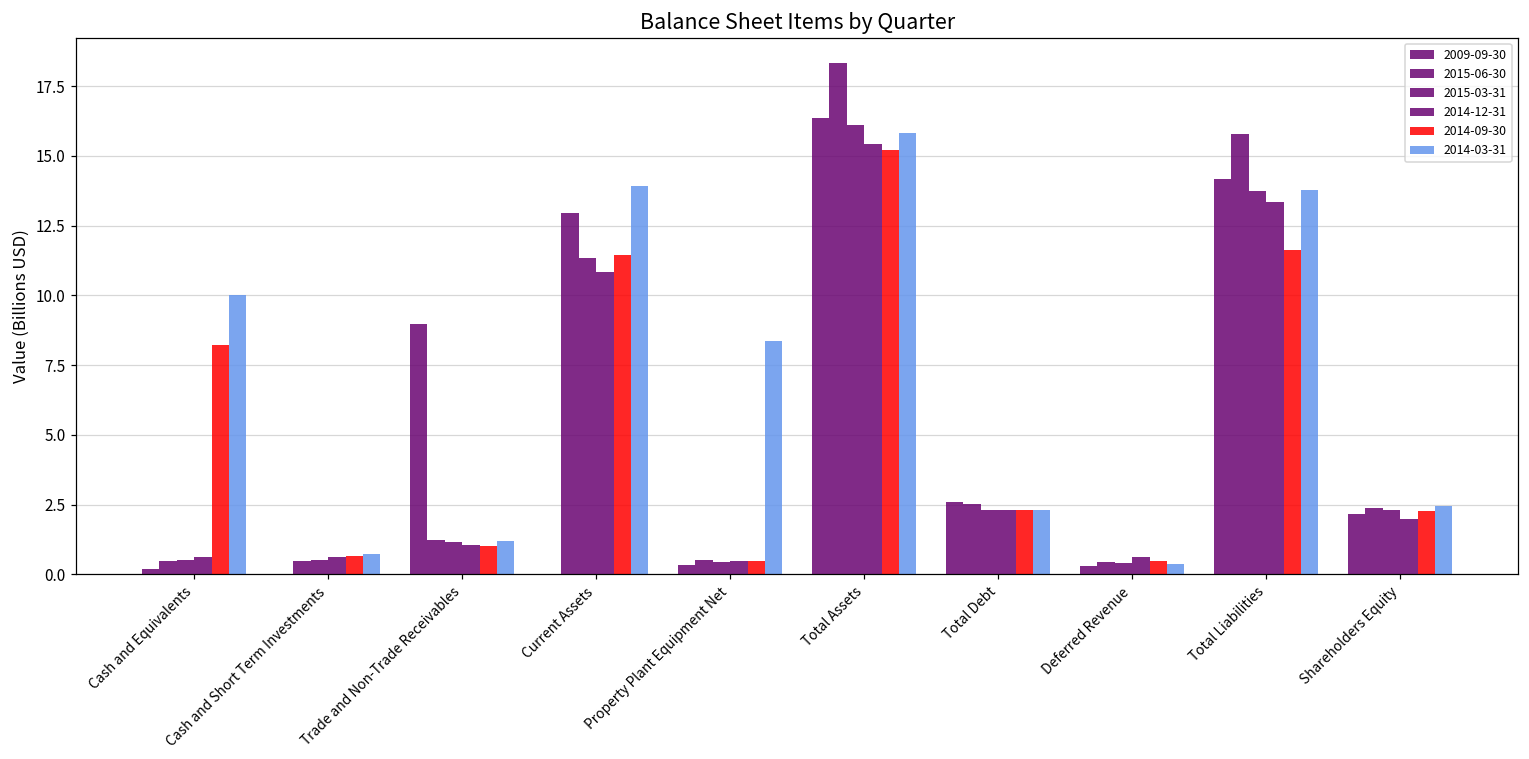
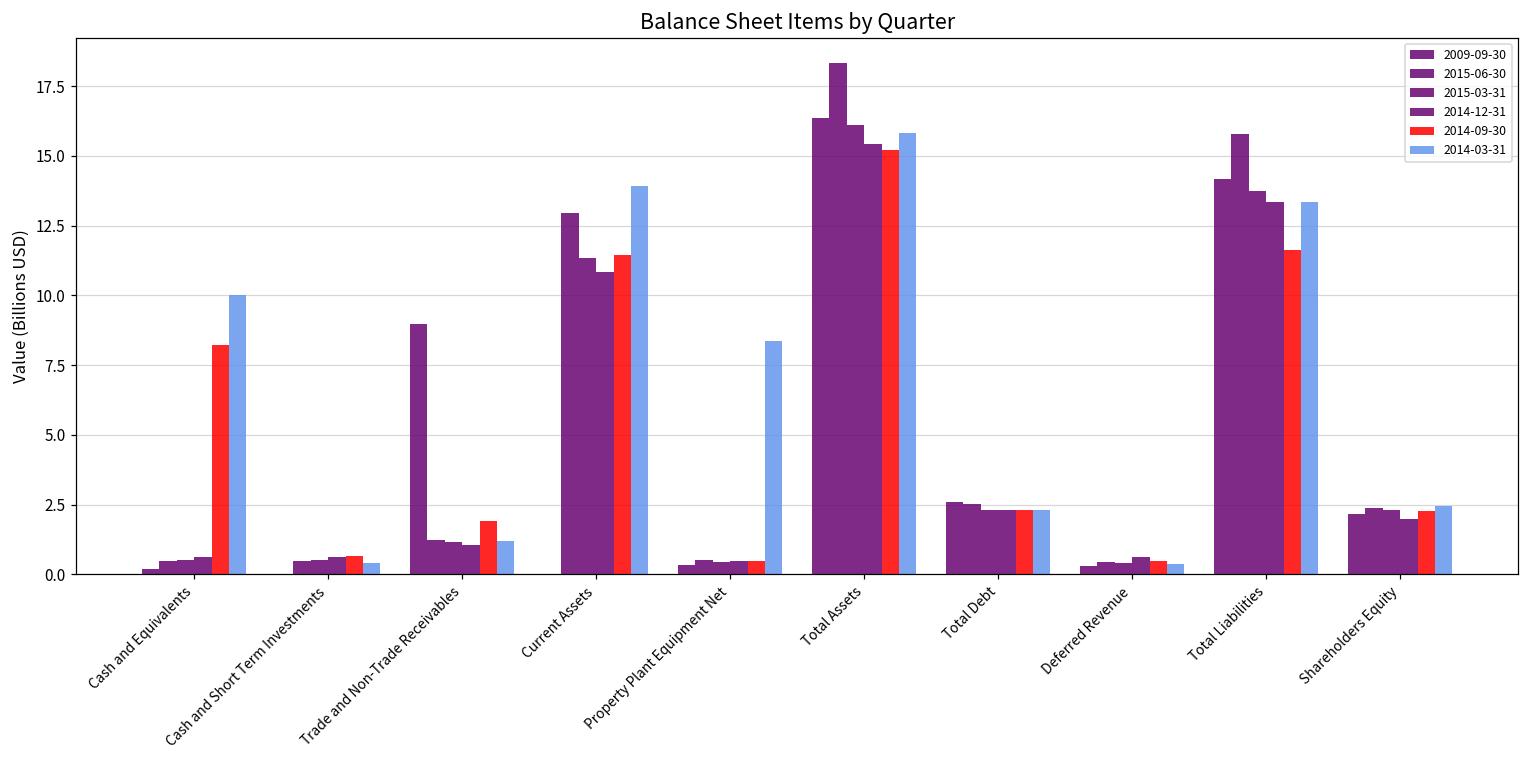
2014-03-31, Cash and Short Term Investments: 0.7 -> 0.4
2014-09-30, Trade and Non-Trade Receivables: 1.0 -> 1.9
2014-03-31, Total Liabilities: 13.8 -> 13.4
